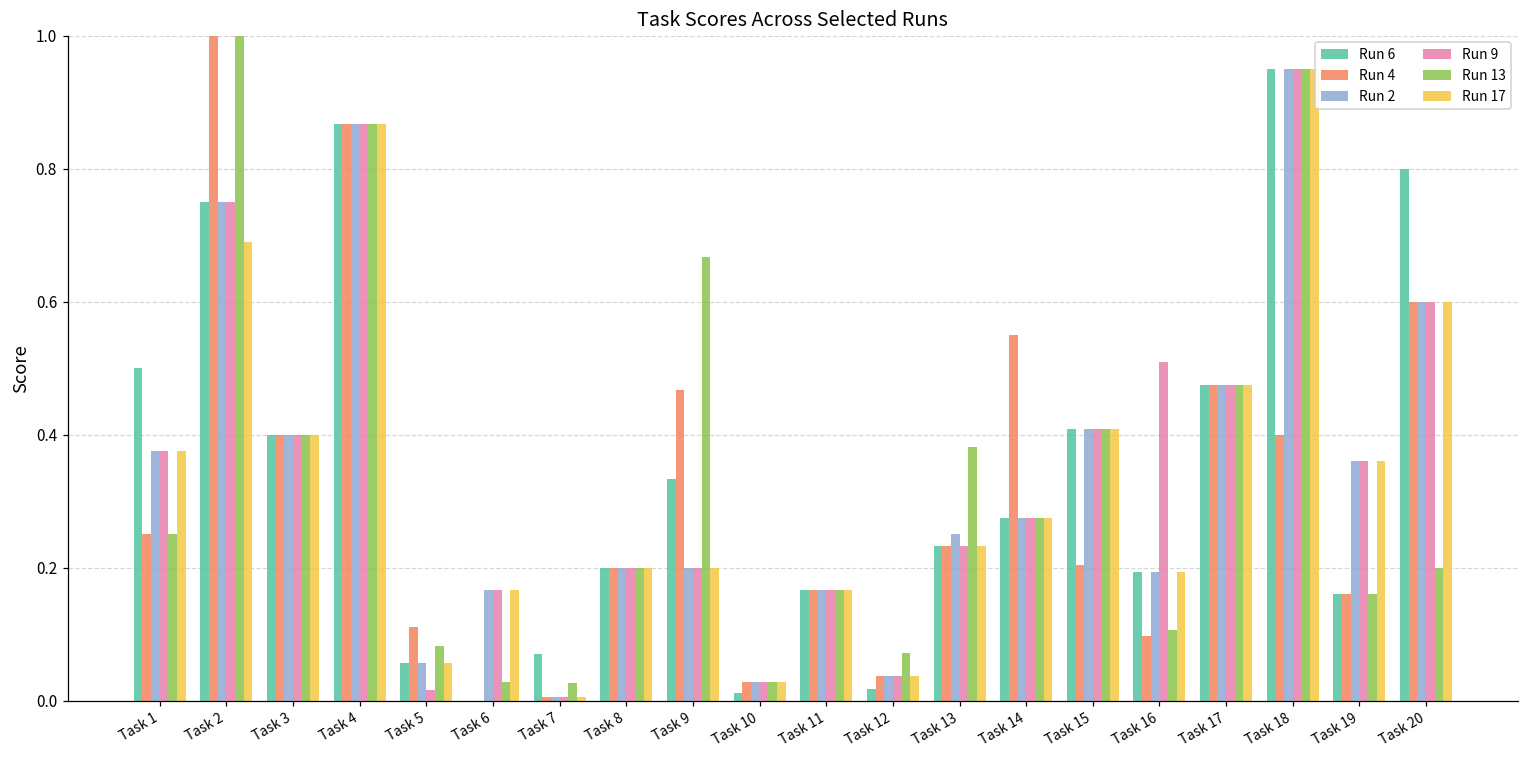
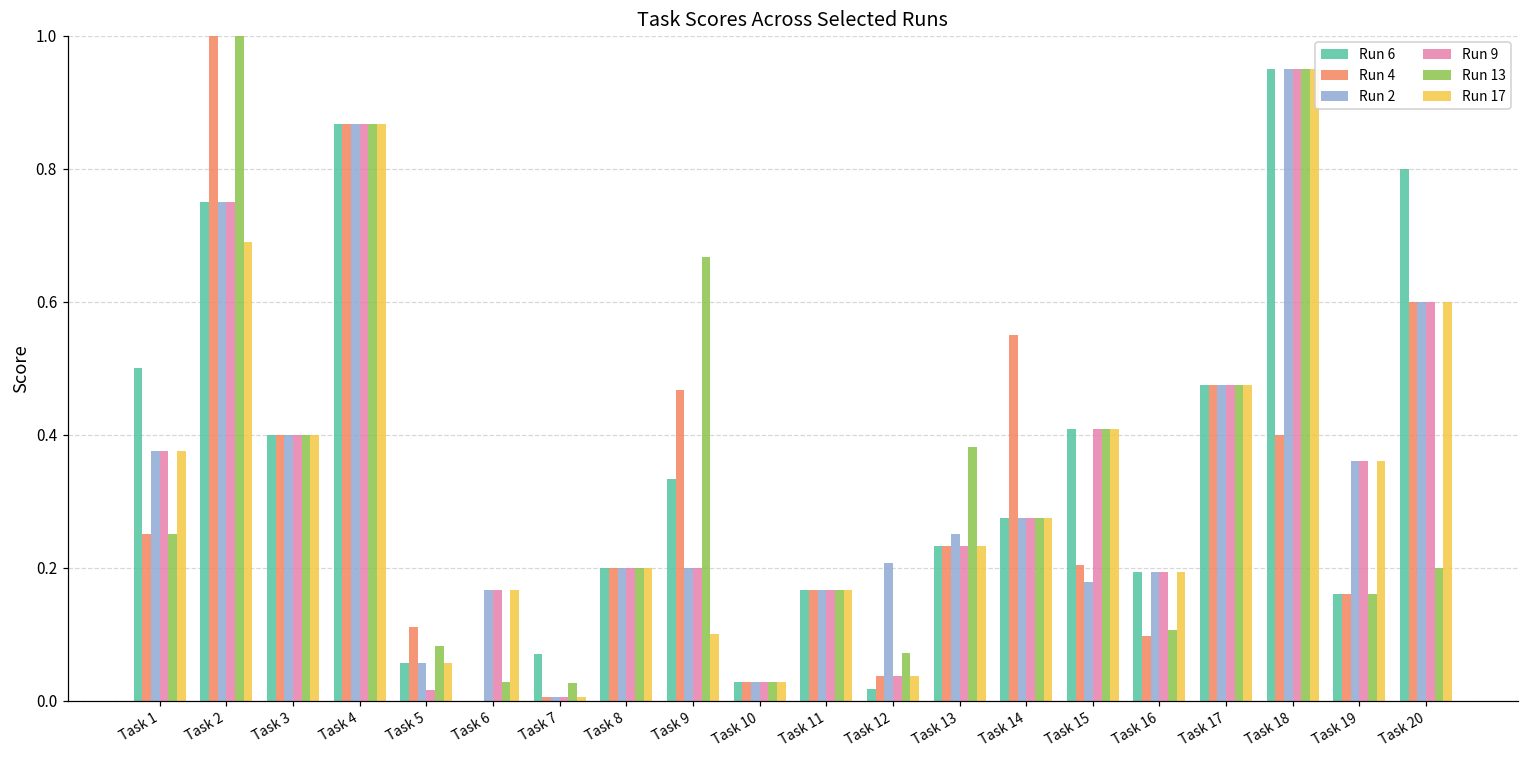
Run 17, Task 9: 0.2 -> 0.1
Run 6, Task 10: 0.01 -> 0.03
Run 2, Task 12: 0.04 -> 0.21
Run 2, Task 15: 0.41 -> 0.18
Run 9, Task 16: 0.51 -> 0.19
